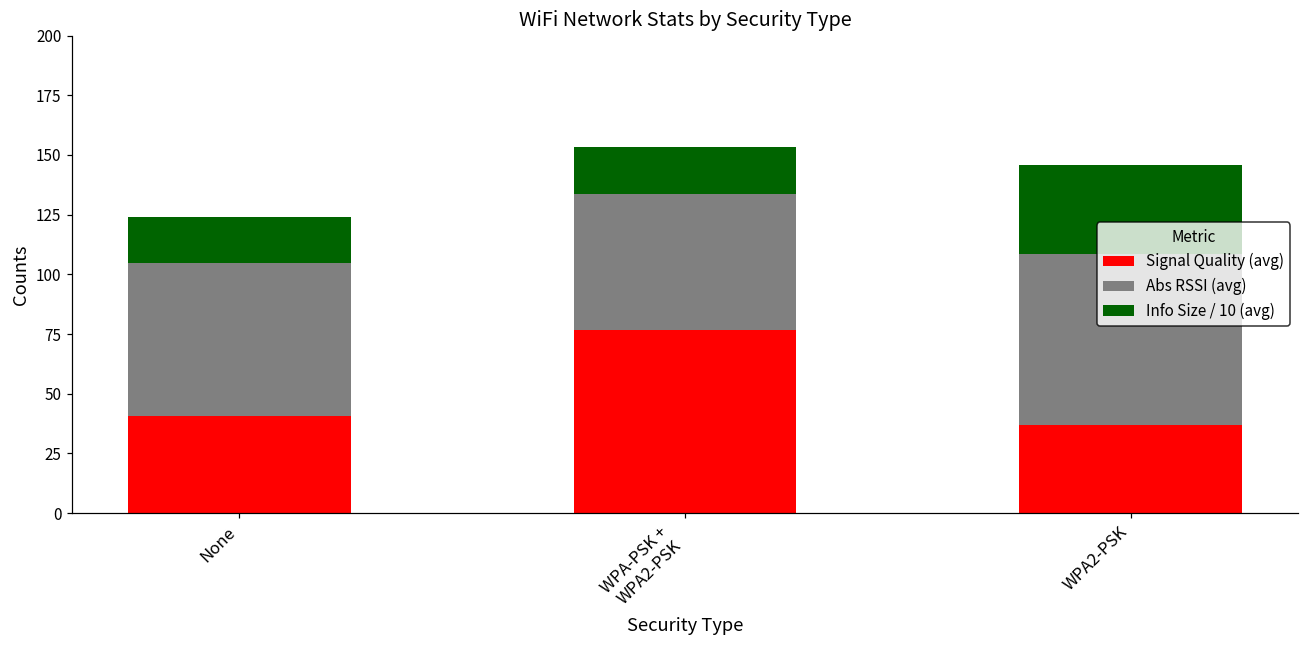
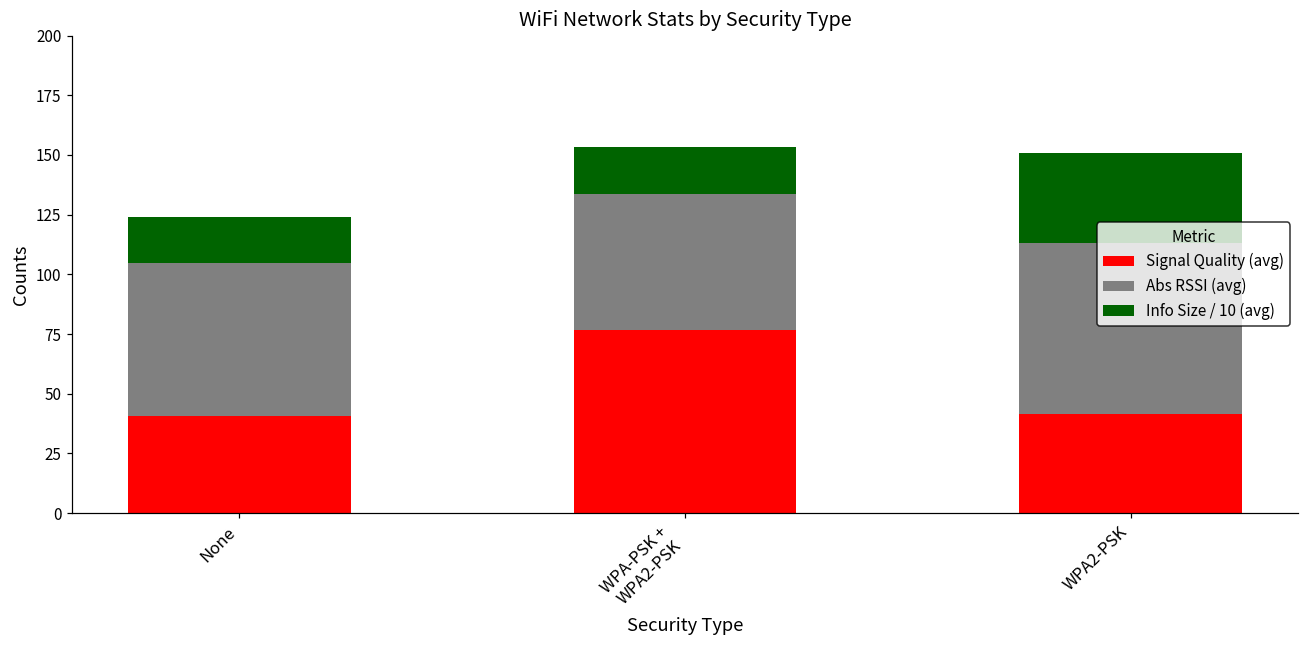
Signal Quality (avg), WPA2-PSK: 37 -> 42
